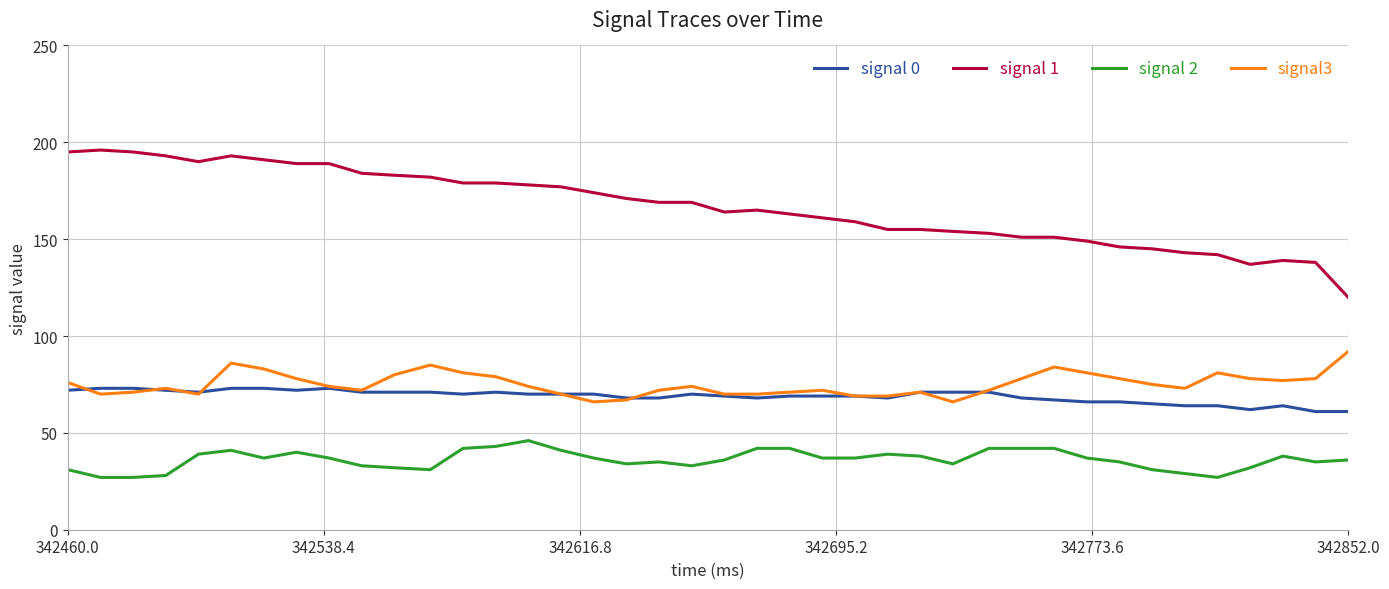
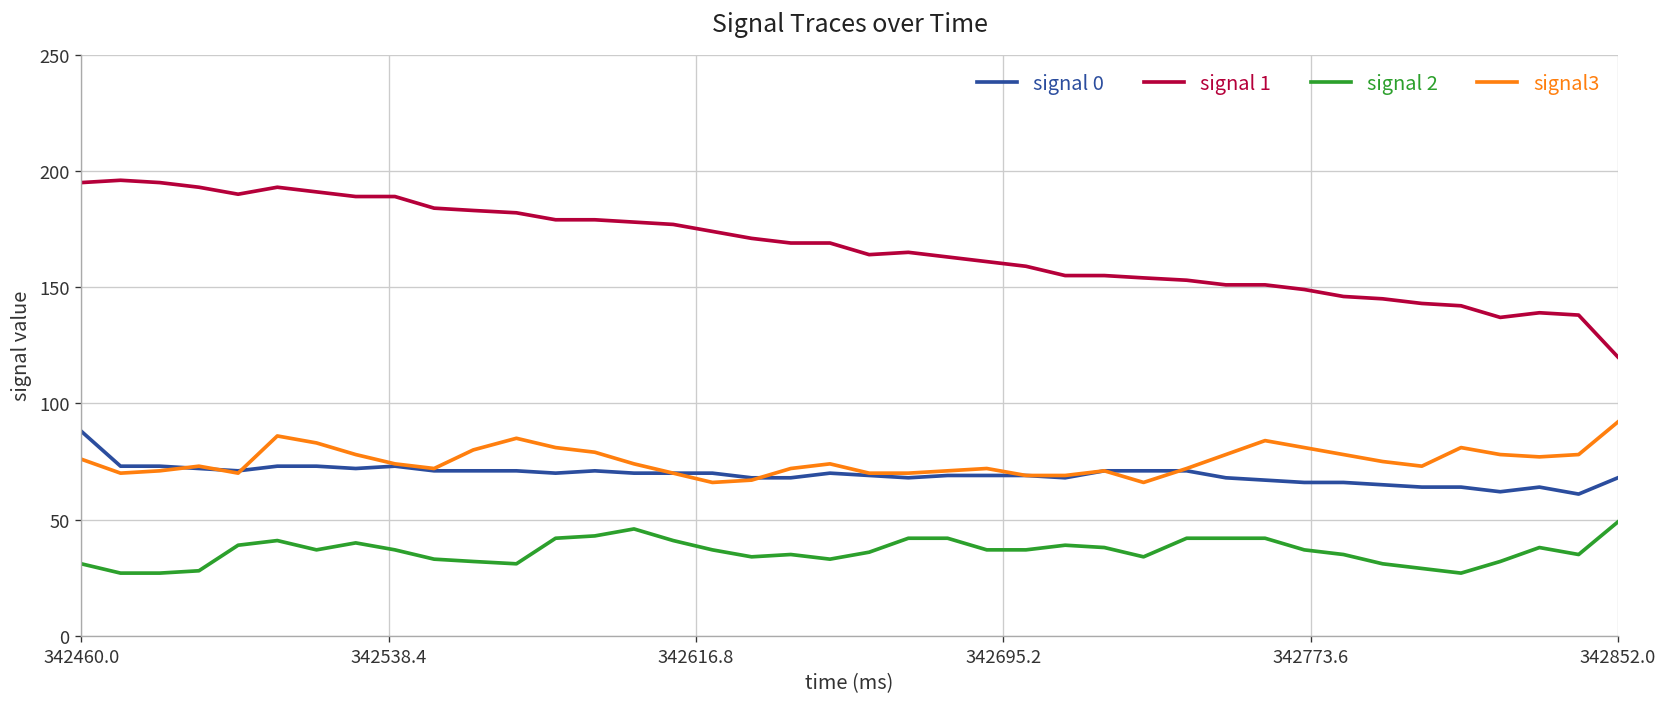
signal 0, 342460.0: 72 -> 88
signal 0, 342852.0: 61 -> 68
signal 2, 342852.0: 36 -> 49
